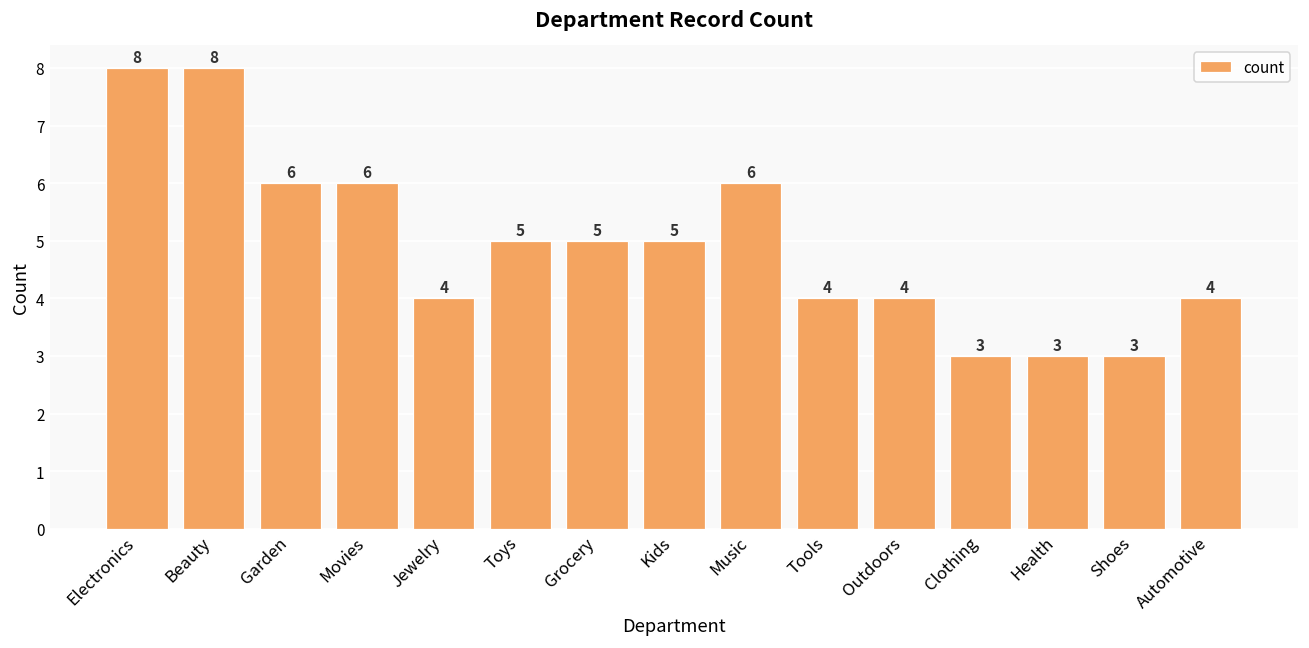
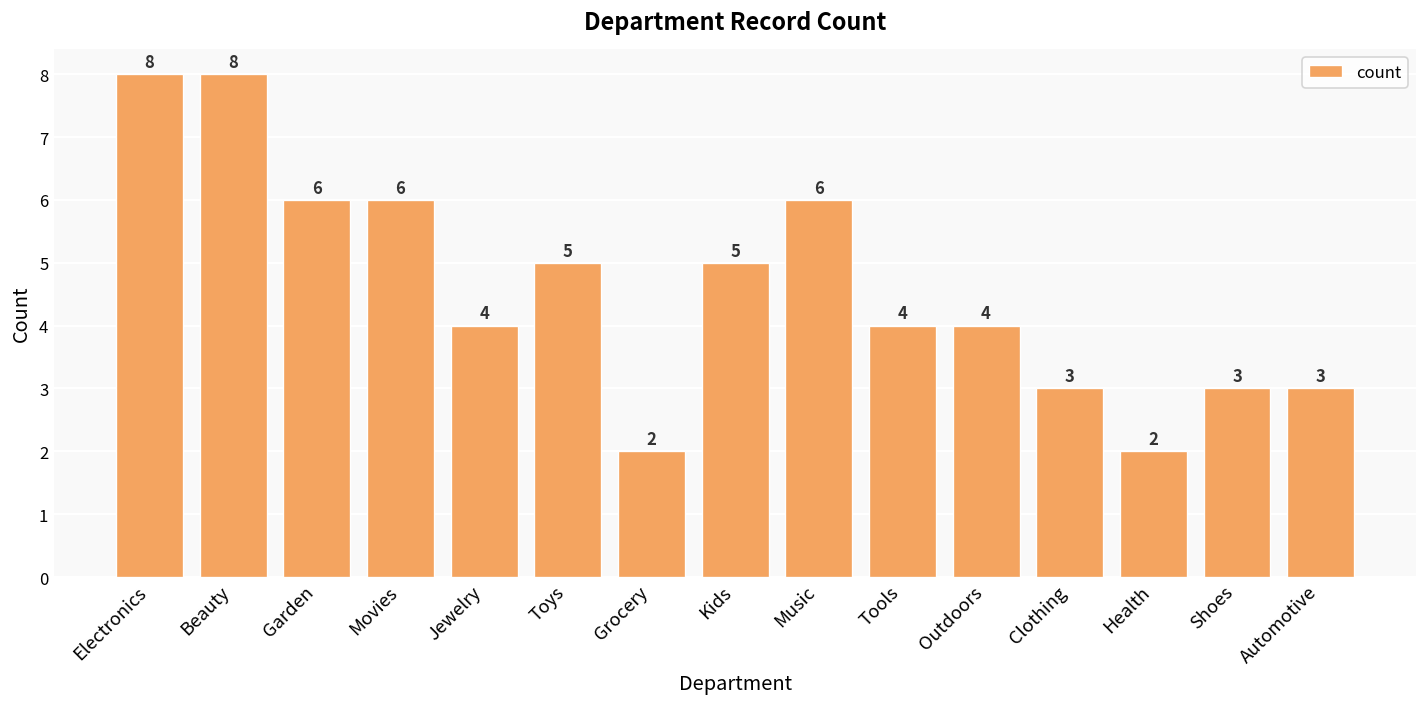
Grocery: 5 -> 2
Health: 3 -> 2
Automotive: 4 -> 3
